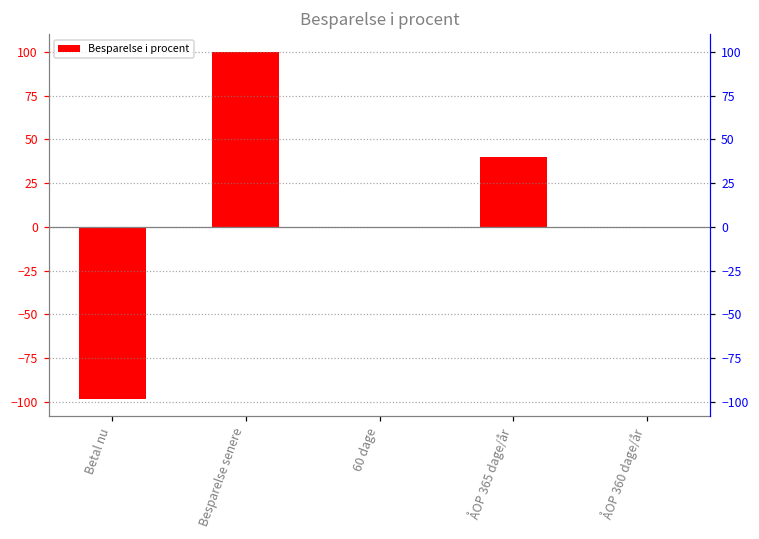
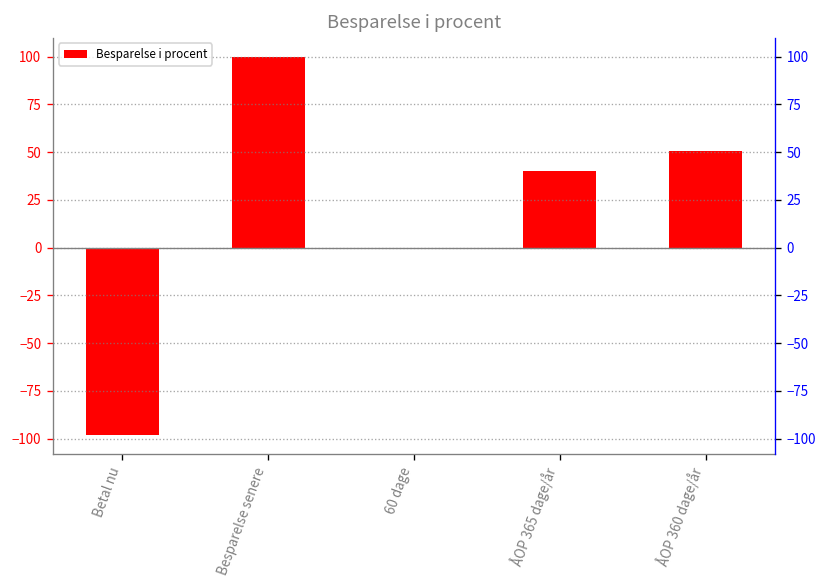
ÅOP 360 dage/år: 0 -> 50
